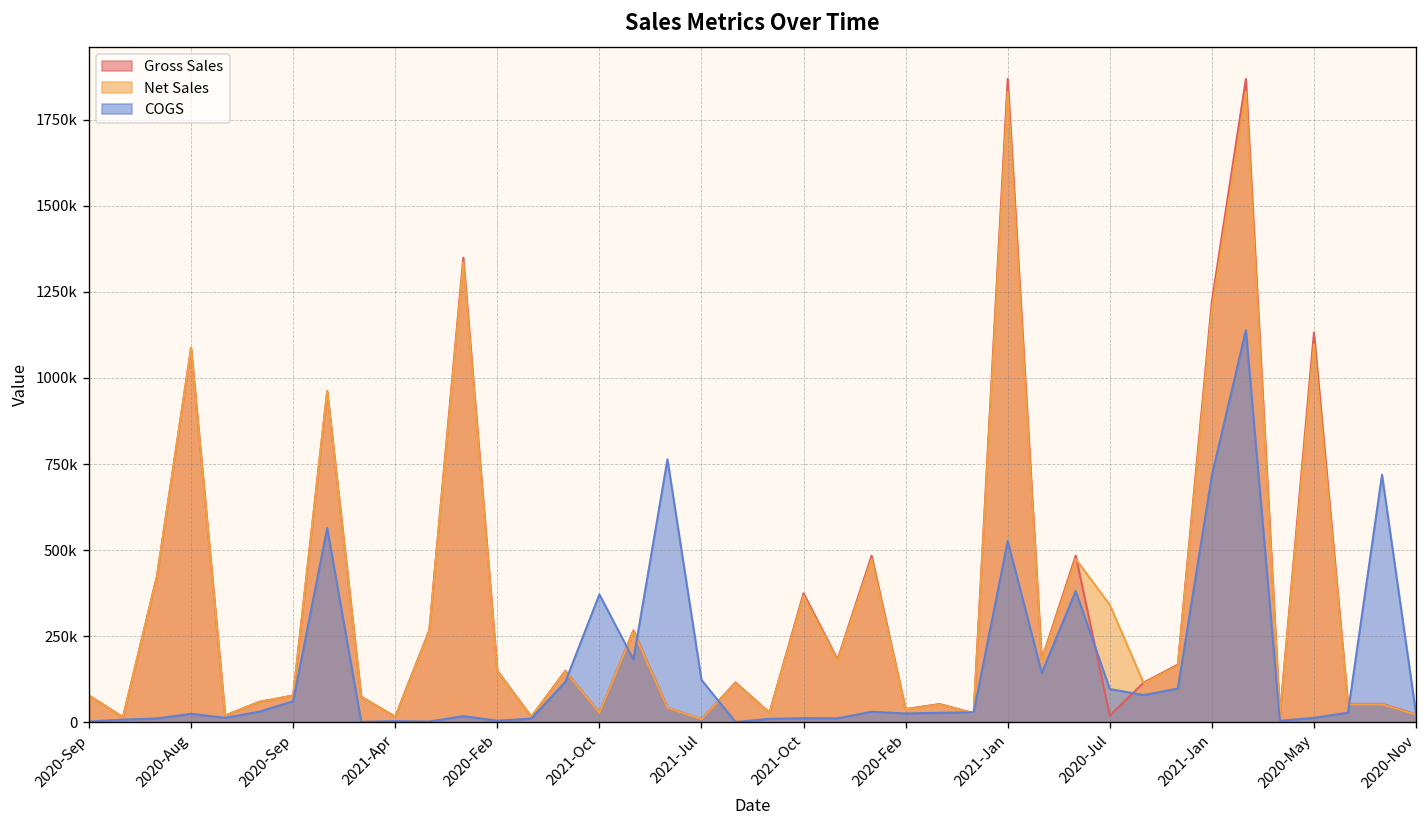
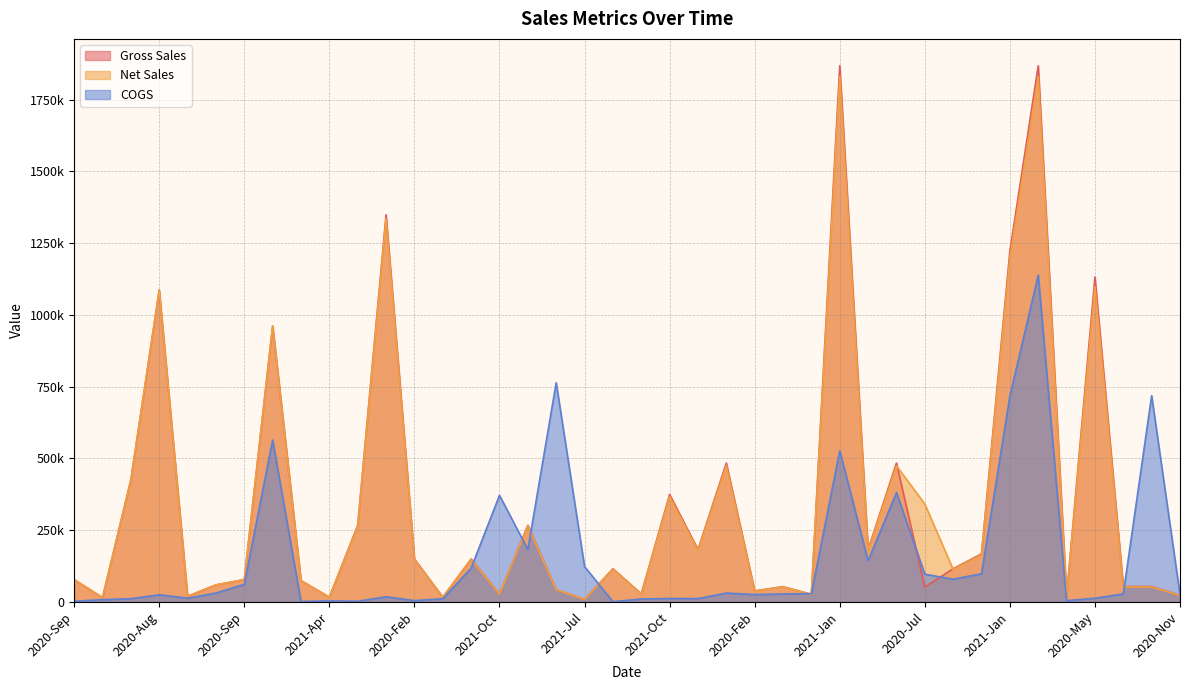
Gross Sales, 2020-Jul: 20000 -> 50000
